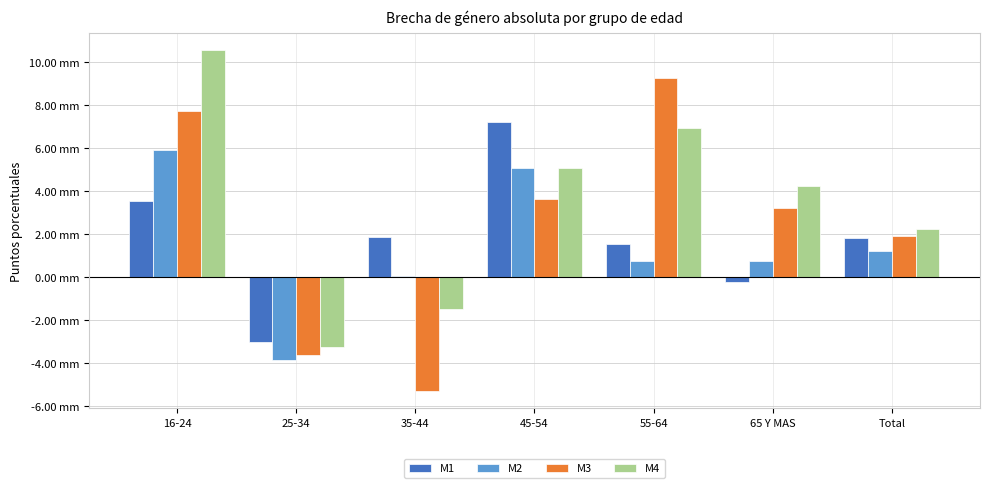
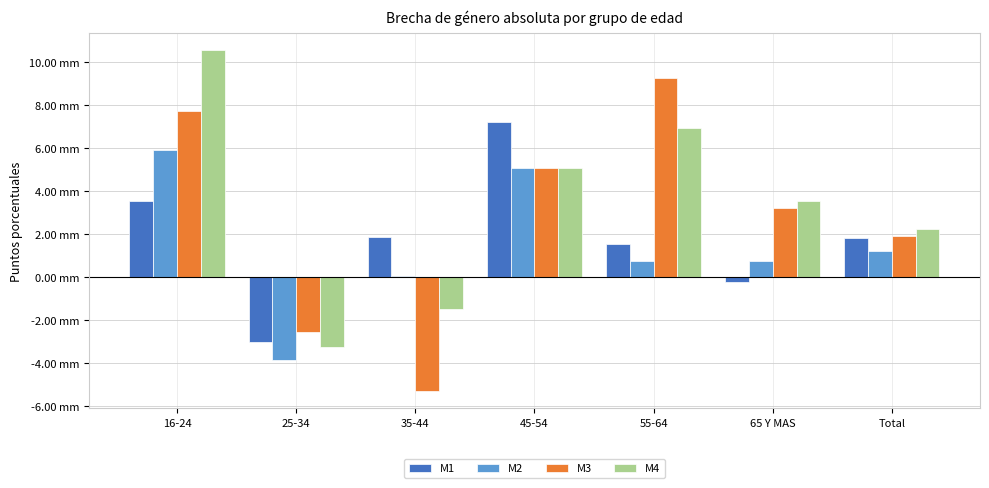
M3, 25-34: -3.6 mm -> -2.6 mm
M3, 45-54: 3.6 mm -> 5.1 mm
M4, 65 Y MAS: 4.2 mm -> 3.5 mm
